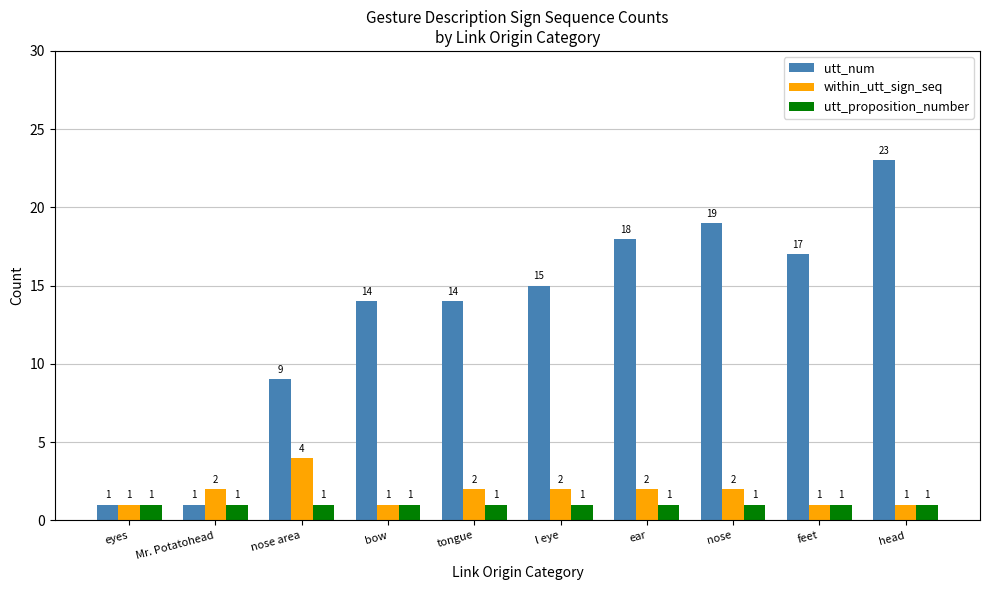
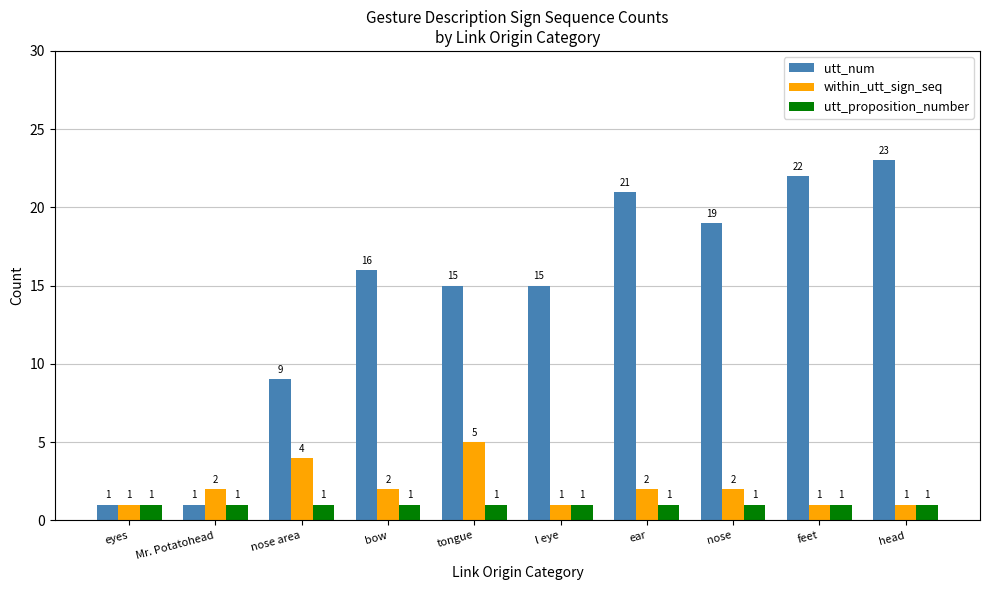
utt_num, bow: 14 -> 16
within_utt_sign_seq, bow: 1 -> 2
utt_num, tongue: 14 -> 15
within_utt_sign_seq, tongue: 2 -> 5
within_utt_sign_seq, l eye: 2 -> 1
utt_num, ear: 18 -> 21
utt_num, feet: 17 -> 22
